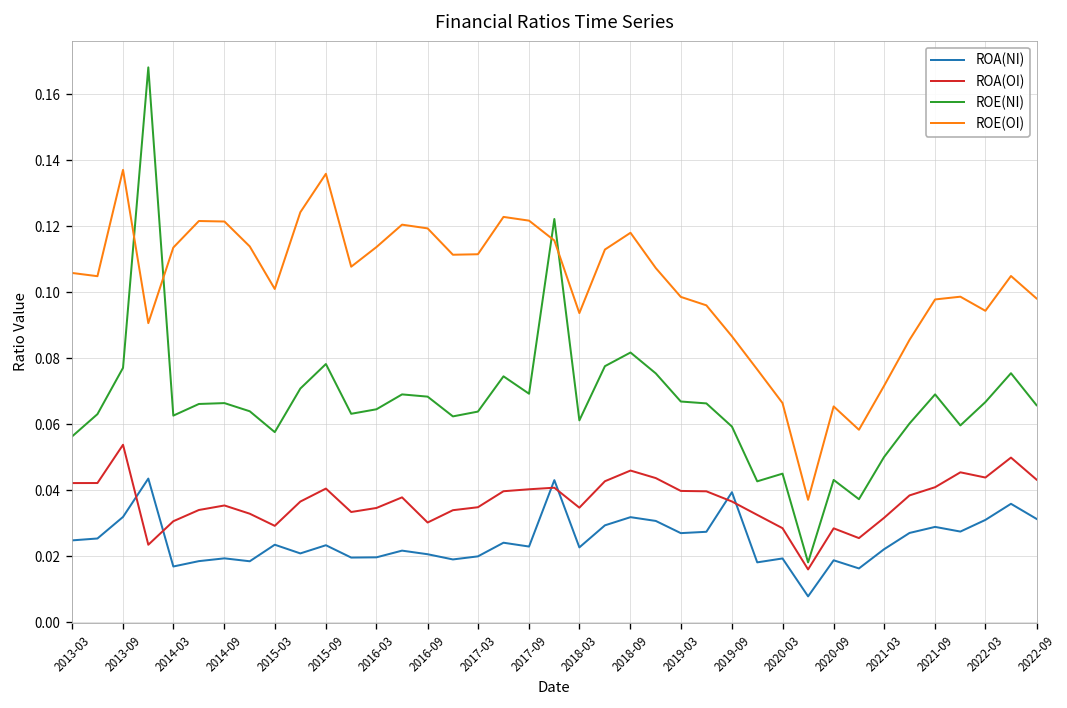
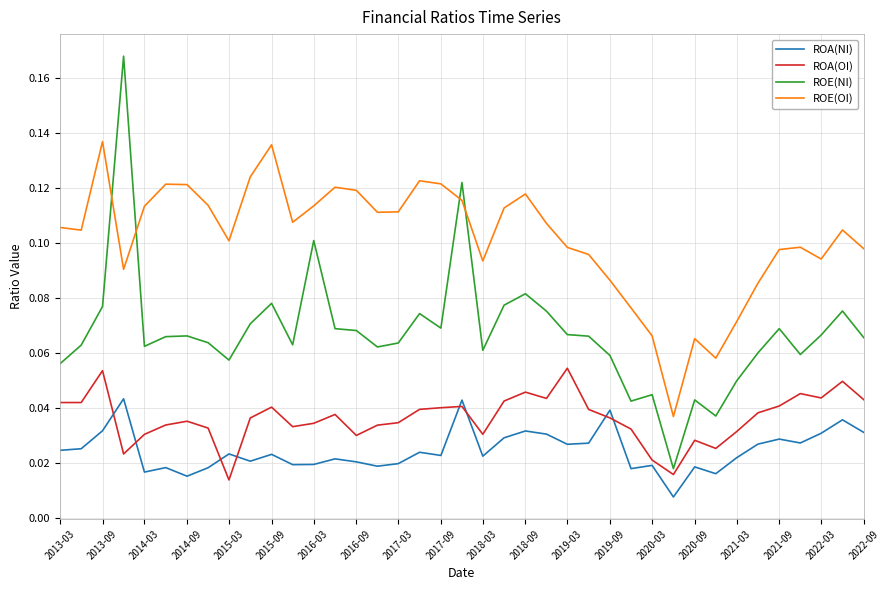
ROA(NI), 2014-09: 0.019 -> 0.015
ROA(OI), 2015-03: 0.029 -> 0.014
ROE(NI), 2016-03: 0.064 -> 0.101
ROA(OI), 2018-03: 0.035 -> 0.031
ROA(OI), 2019-03: 0.040 -> 0.055
ROA(OI), 2020-03: 0.028 -> 0.021
